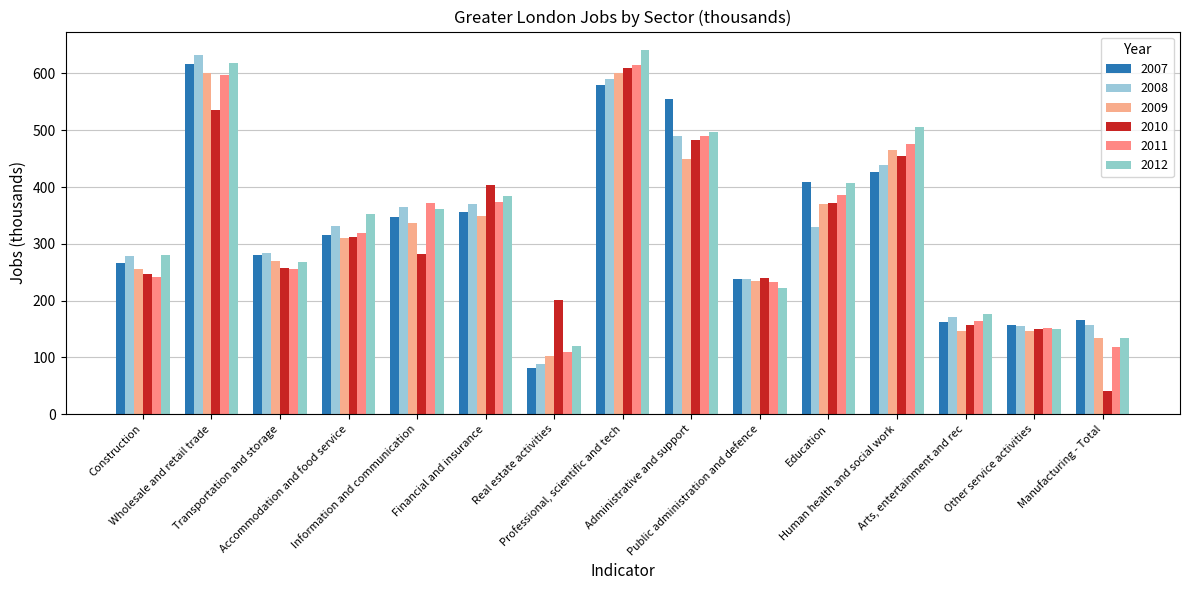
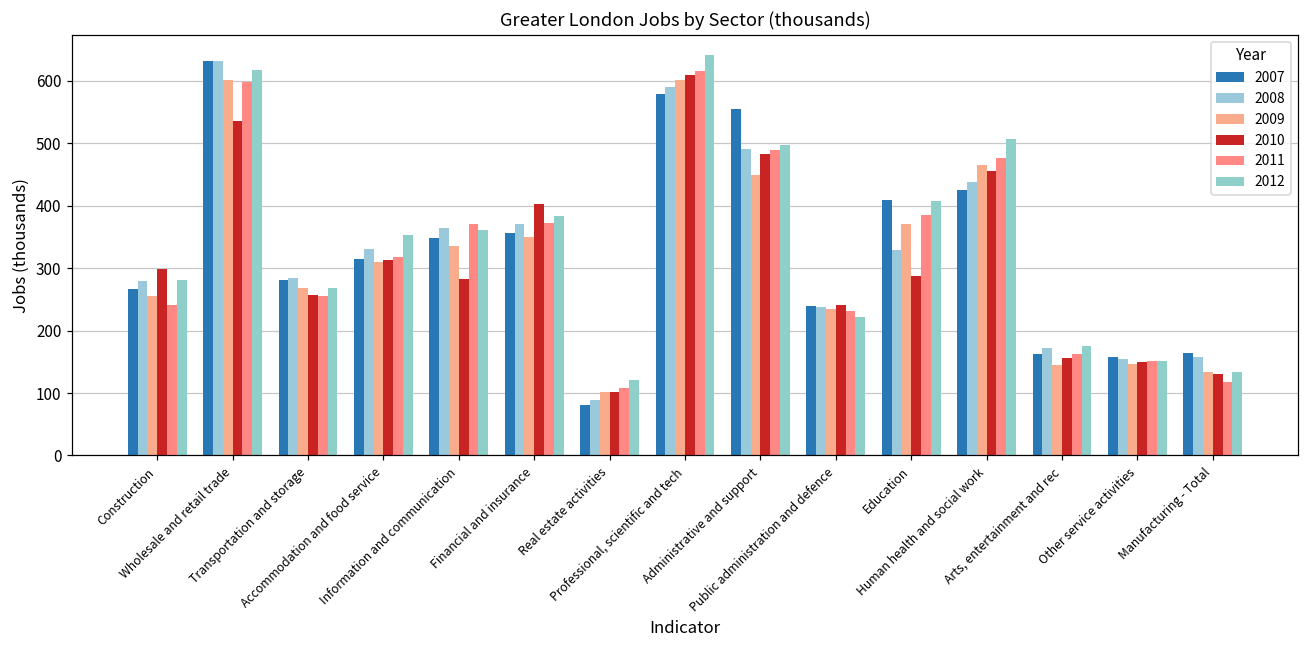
2010, Construction: 250 -> 300
2007, Wholesale and retail trade: 620 -> 630
2010, Real estate activities: 200 -> 100
2010, Education: 370 -> 290
2010, Manufacturing - Total: 40 -> 130
